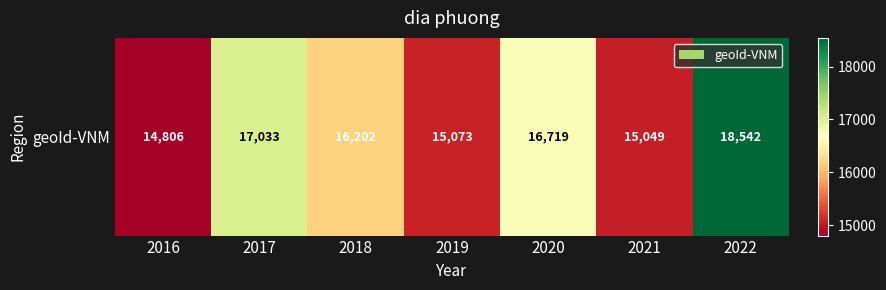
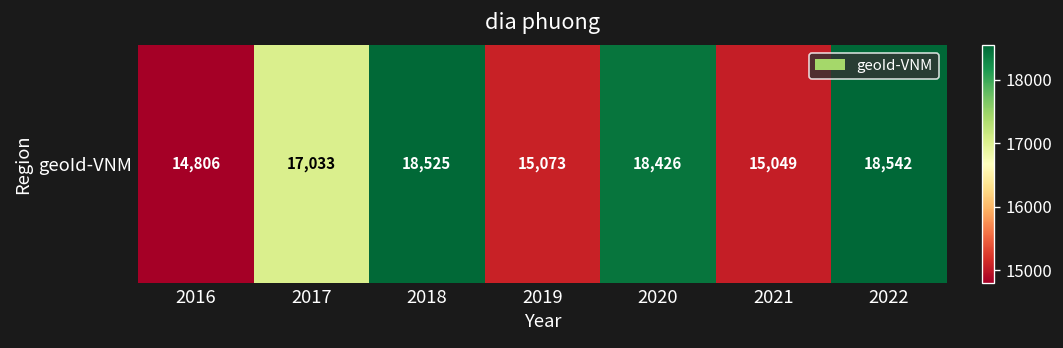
geoId-VNM, 2018: 16,202 -> 18,525
geoId-VNM, 2020: 16,719 -> 18,426
